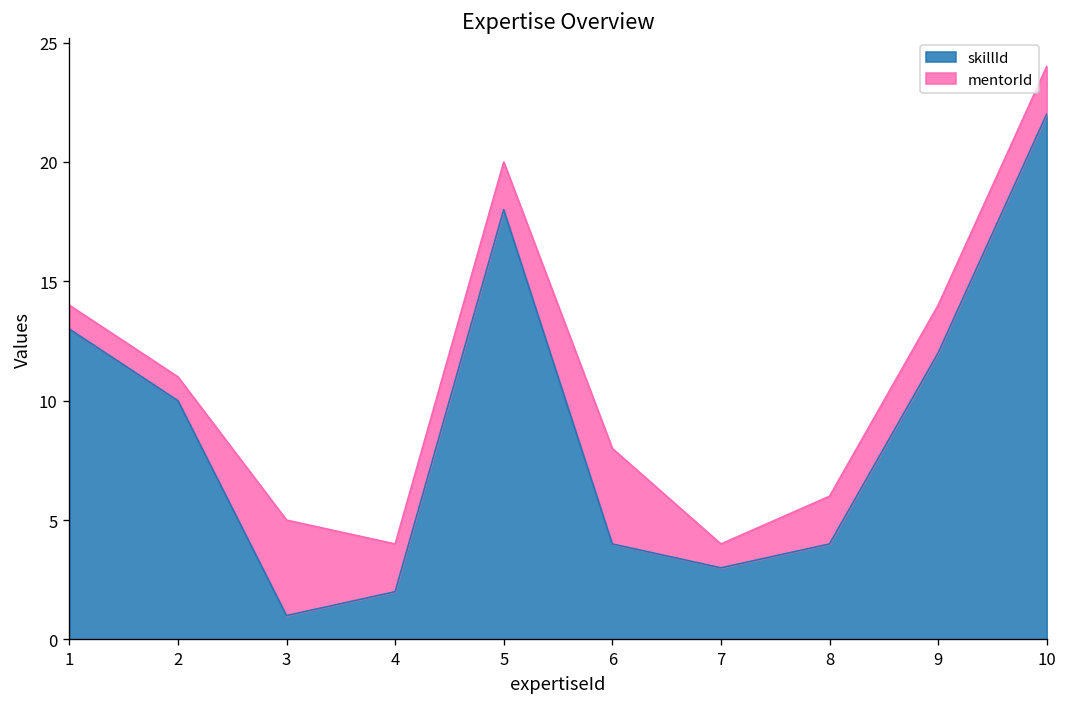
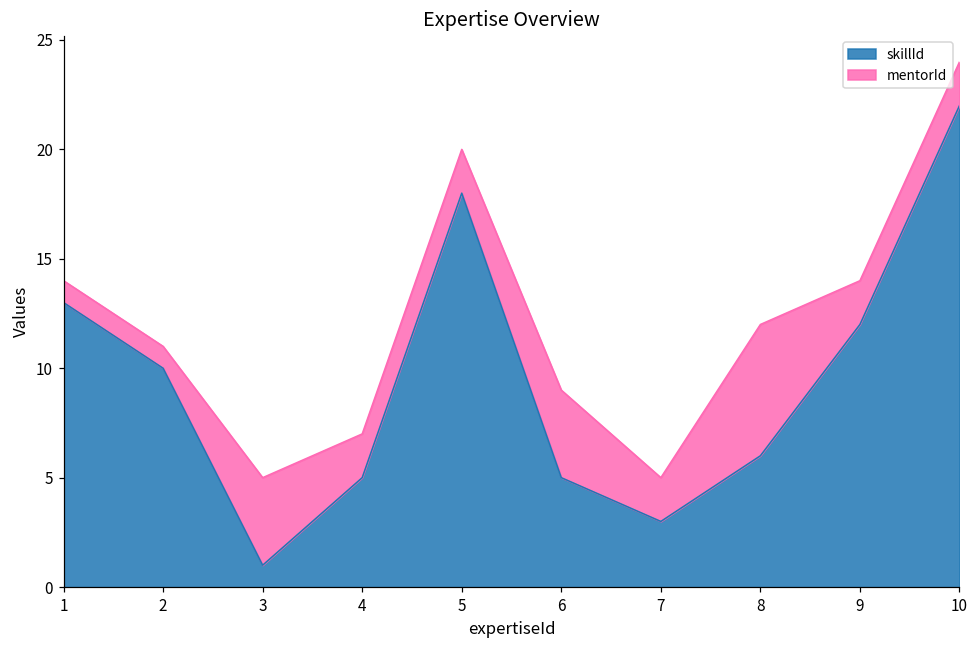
skillId, 4: 2 -> 5
skillId, 6: 4 -> 5
mentorId, 7: 1 -> 2
skillId, 8: 4 -> 6
mentorId, 8: 2 -> 6
